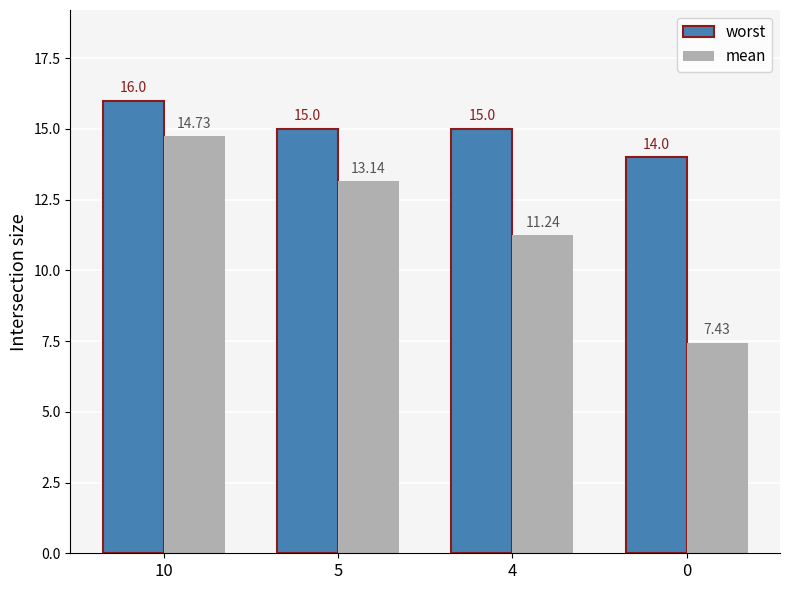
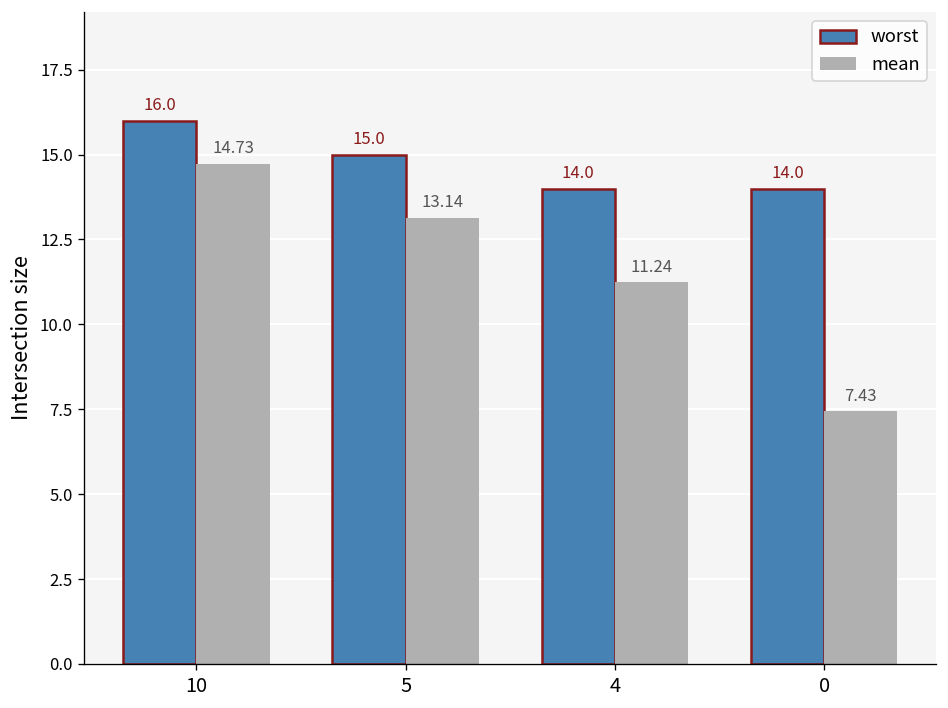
worst, 4: 15.0 -> 14.0
